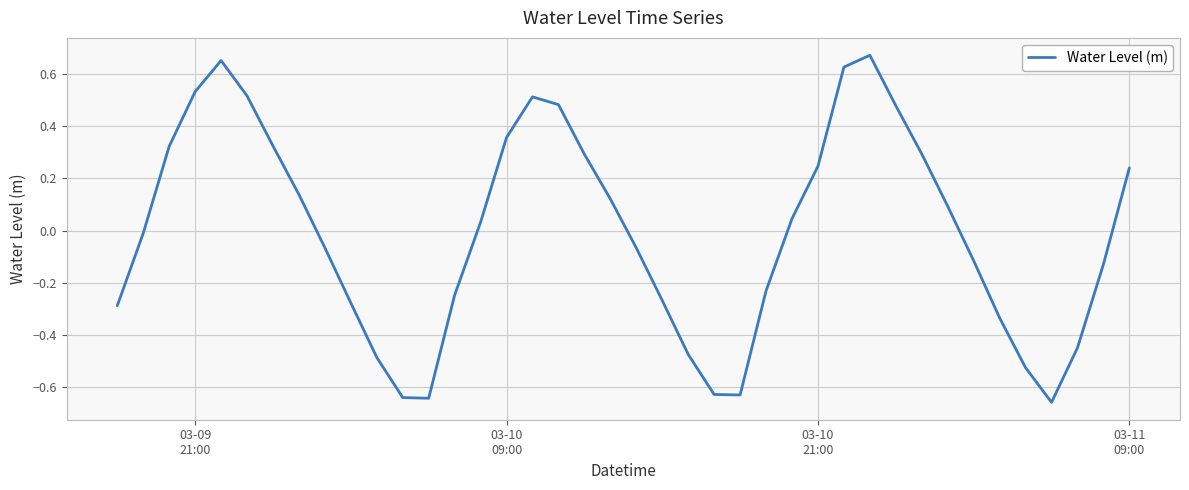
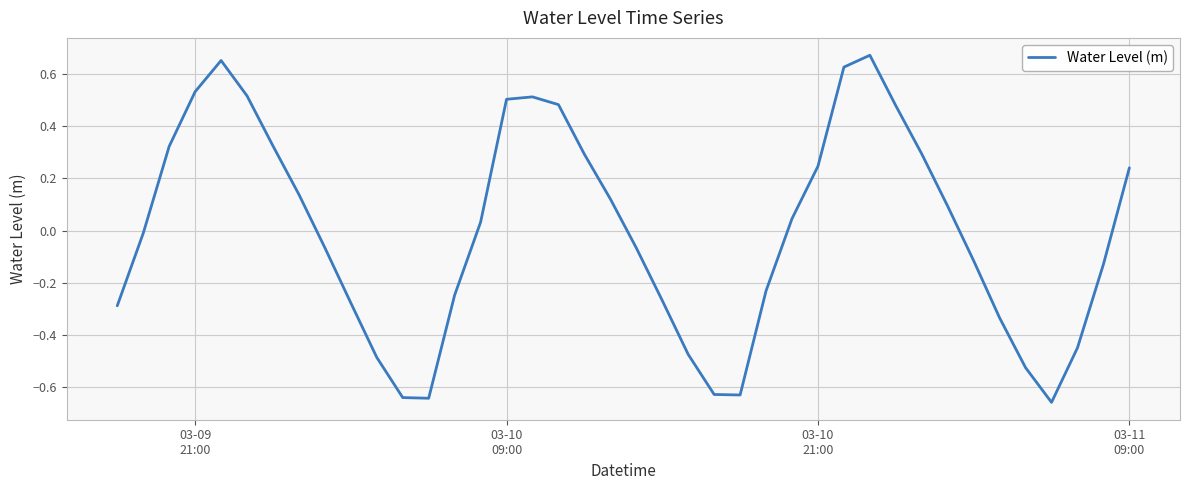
03-10 09:00: 0.36 -> 0.50
